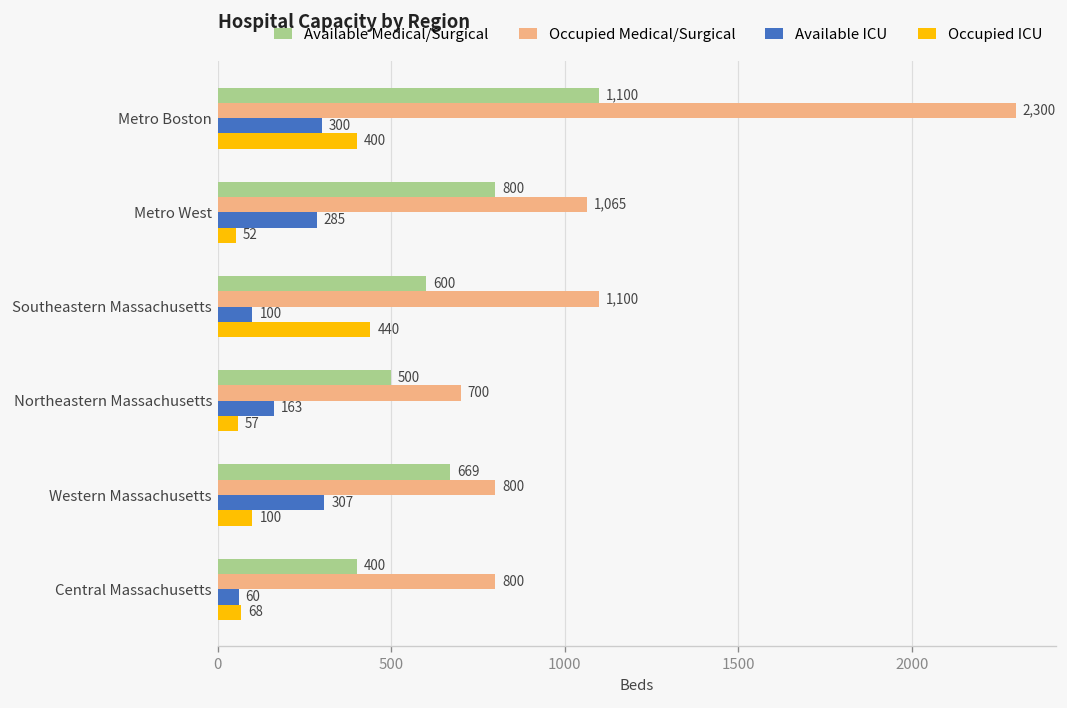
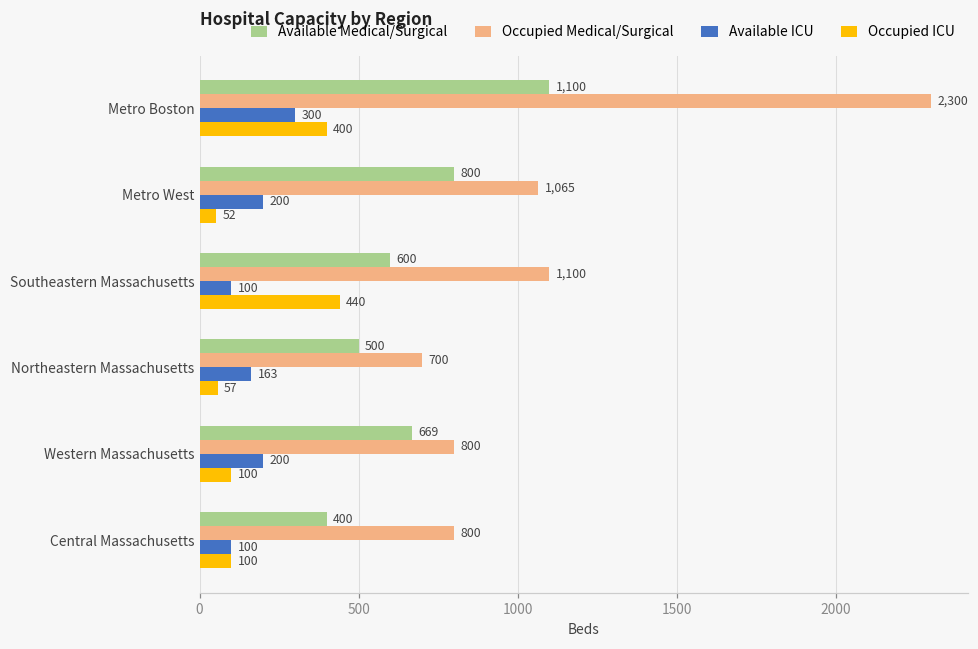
Available ICU, Metro West: 285 -> 200
Available ICU, Western Massachusetts: 307 -> 200
Available ICU, Central Massachusetts: 60 -> 100
Occupied ICU, Central Massachusetts: 68 -> 100
